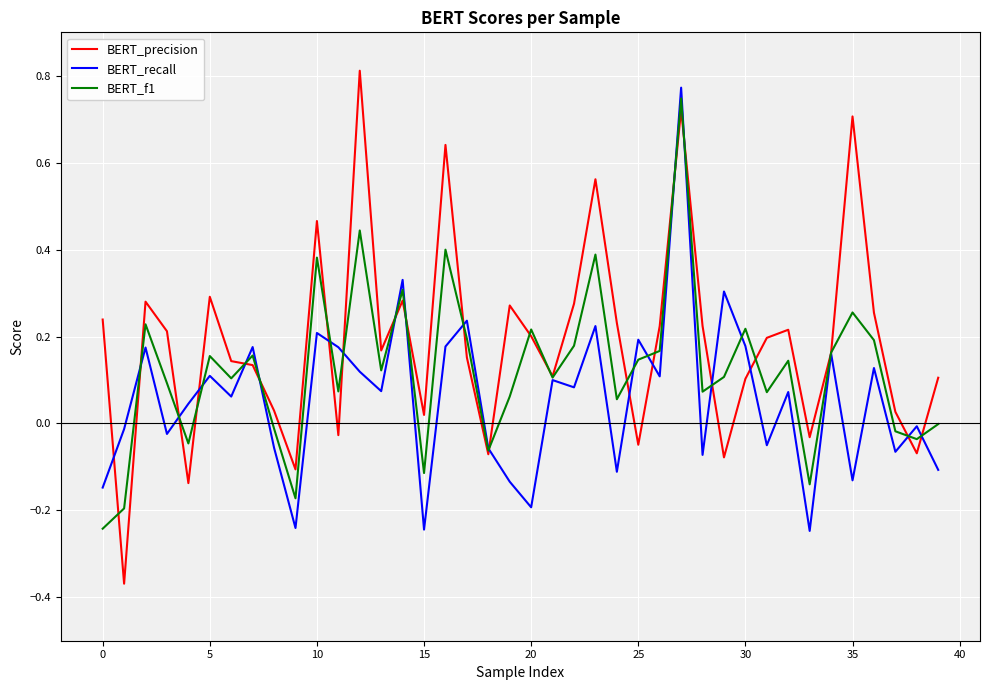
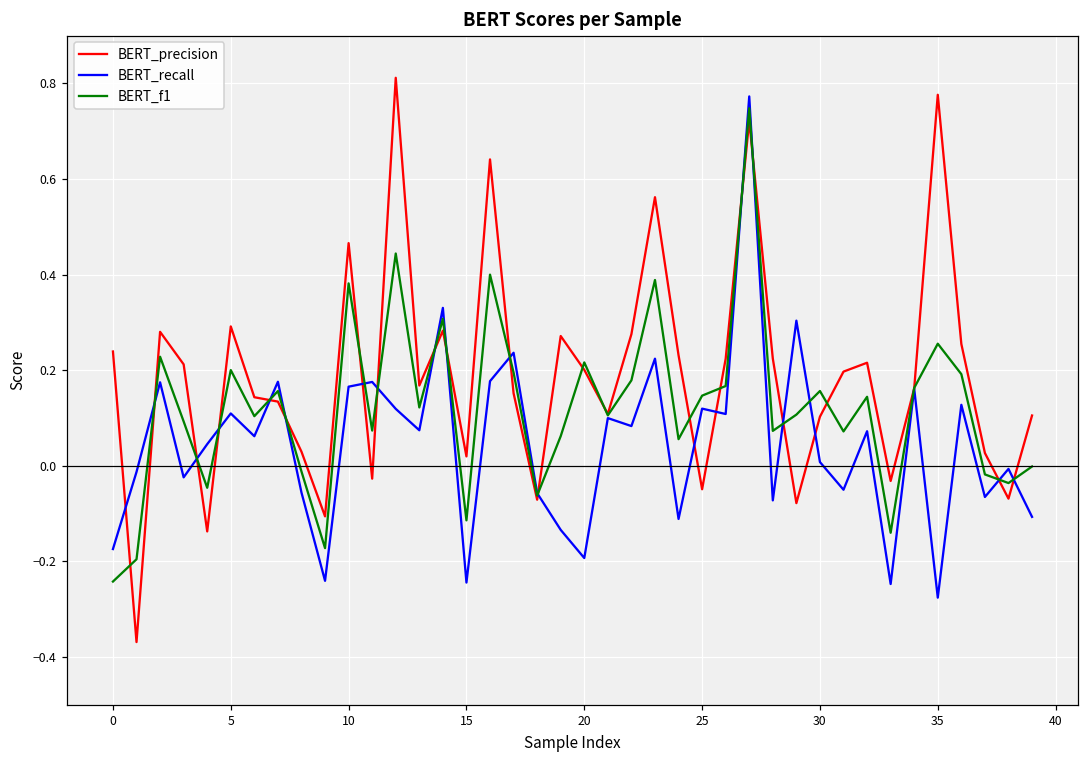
BERT_recall, 0: -0.15 -> -0.17
BERT_f1, 5: 0.16 -> 0.20
BERT_recall, 10: 0.21 -> 0.17
BERT_recall, 25: 0.19 -> 0.12
BERT_recall, 30: 0.18 -> 0.01
BERT_f1, 30: 0.22 -> 0.16
BERT_precision, 35: 0.71 -> 0.78
BERT_recall, 35: -0.13 -> -0.28
